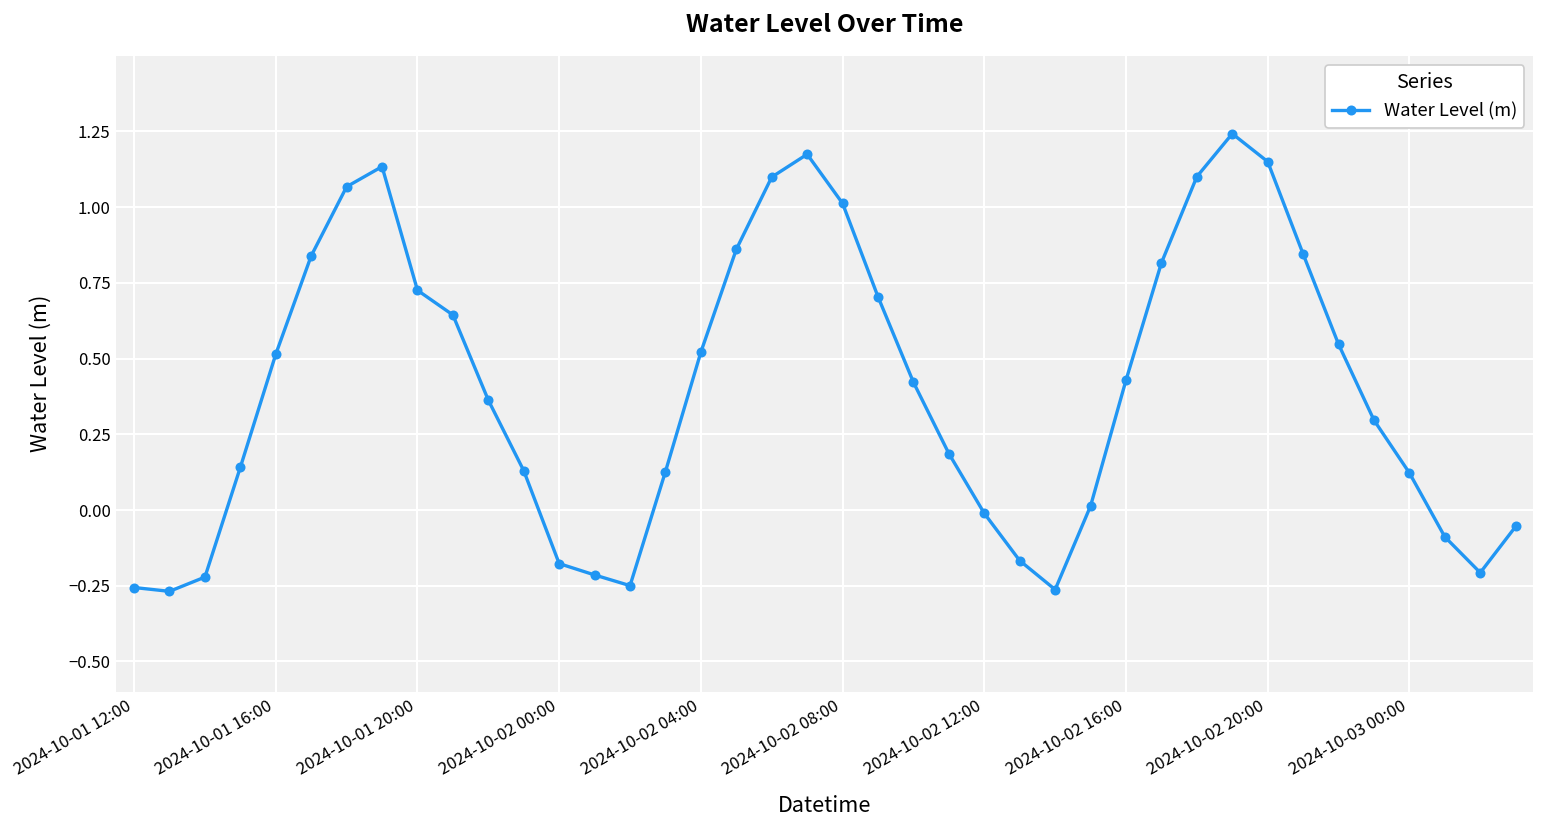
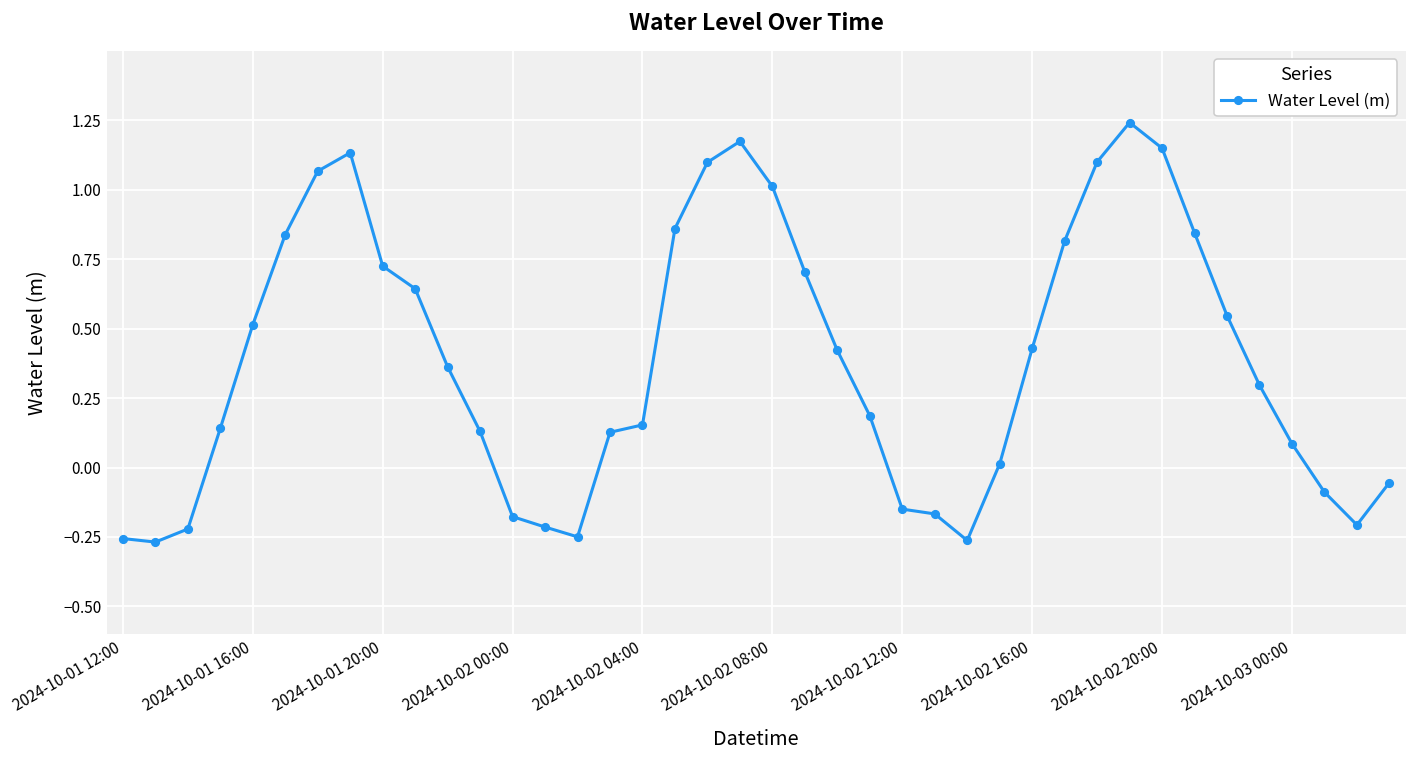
2024-10-02 04:00: 0.52 -> 0.15
2024-10-02 12:00: -0.01 -> -0.15
2024-10-03 00:00: 0.12 -> 0.09
